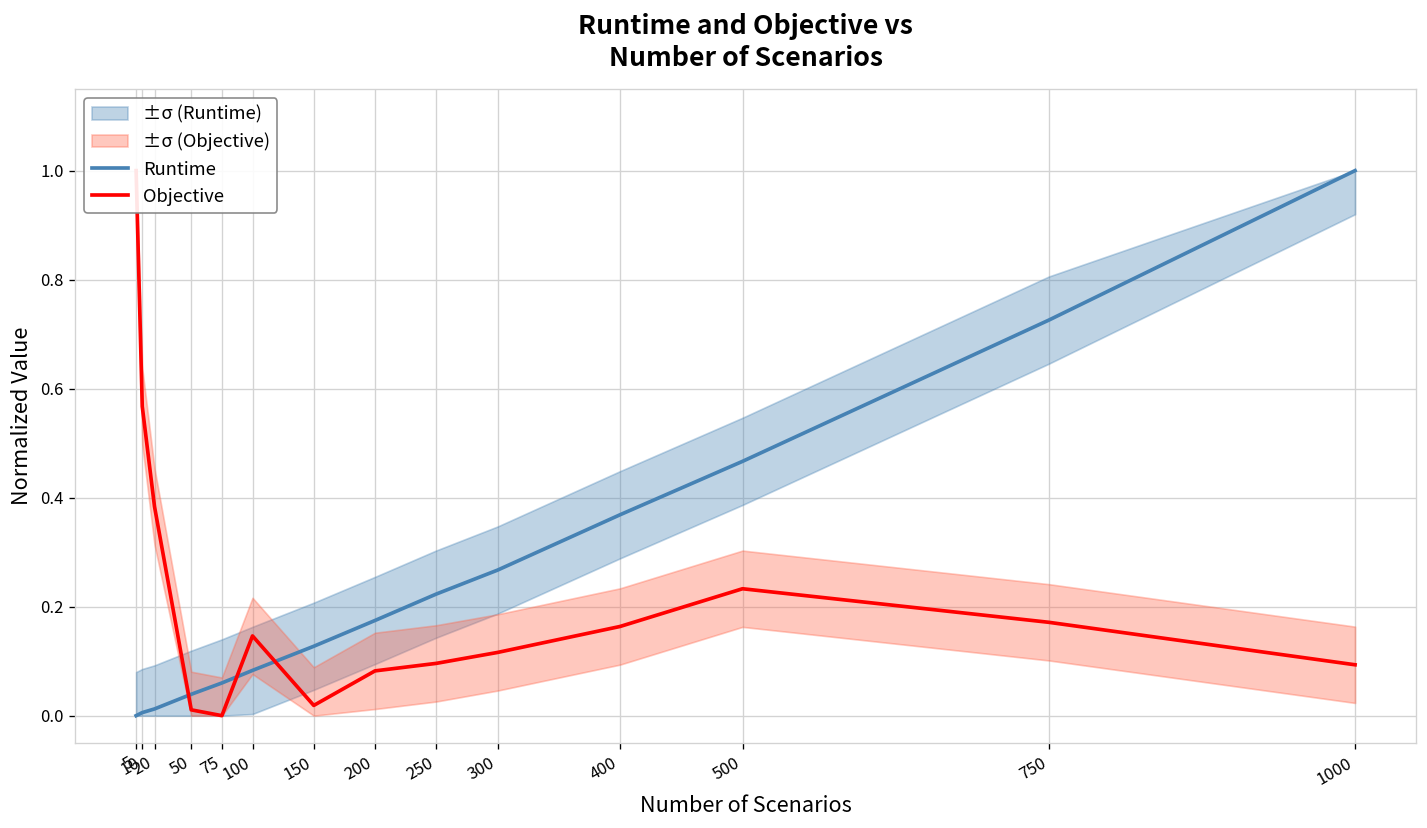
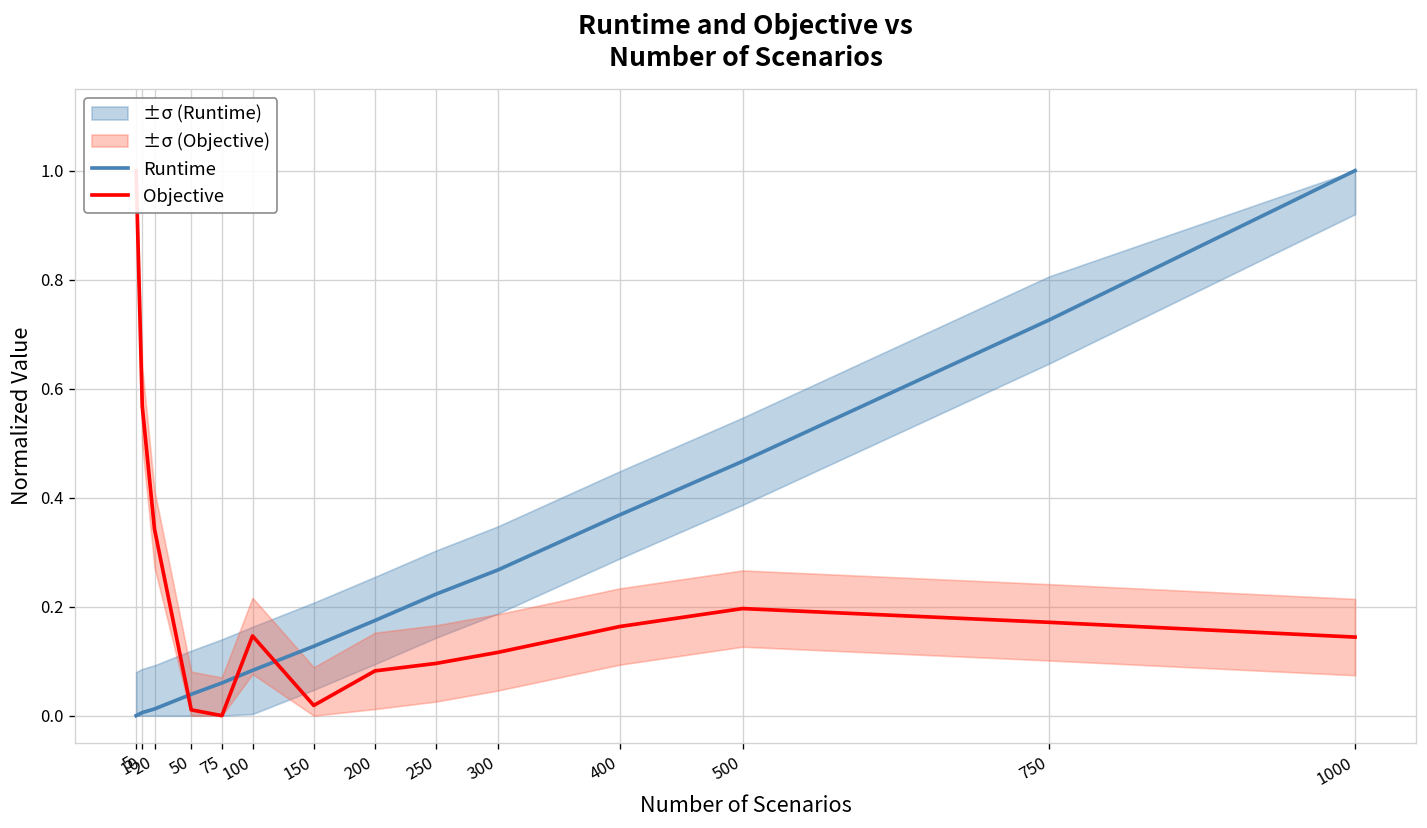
Objective, 20: 0.38 -> 0.34
Objective, 500: 0.23 -> 0.20
Objective, 1000: 0.09 -> 0.14
